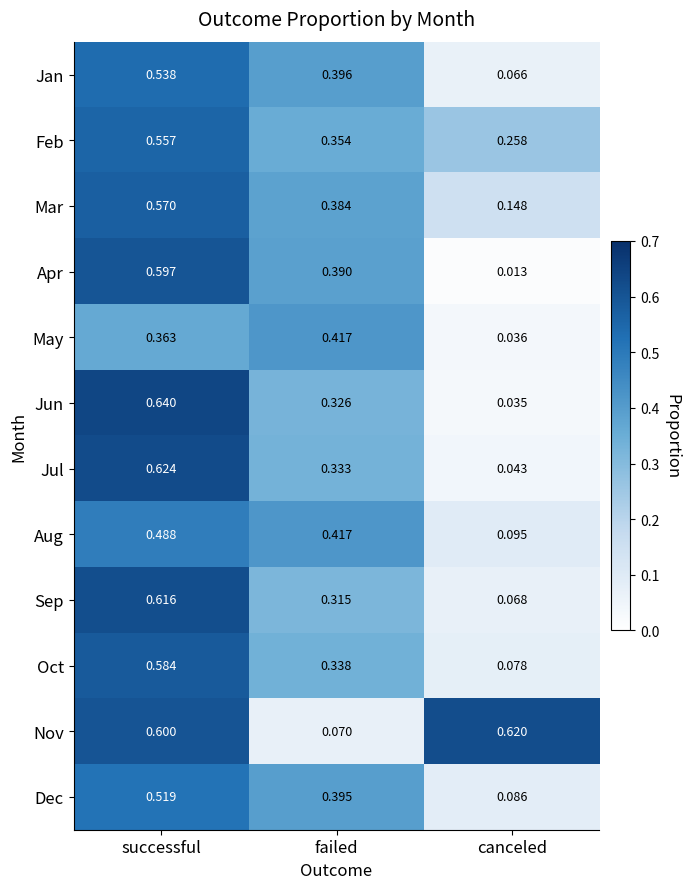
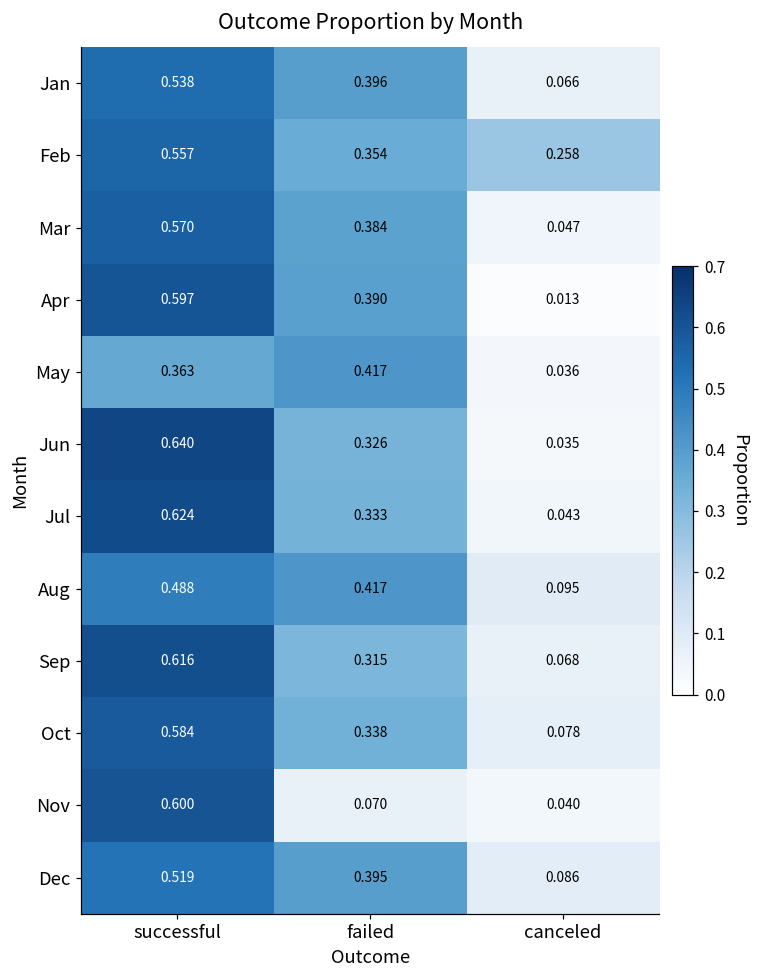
Mar, canceled: 0.148 -> 0.047
Nov, canceled: 0.620 -> 0.040
